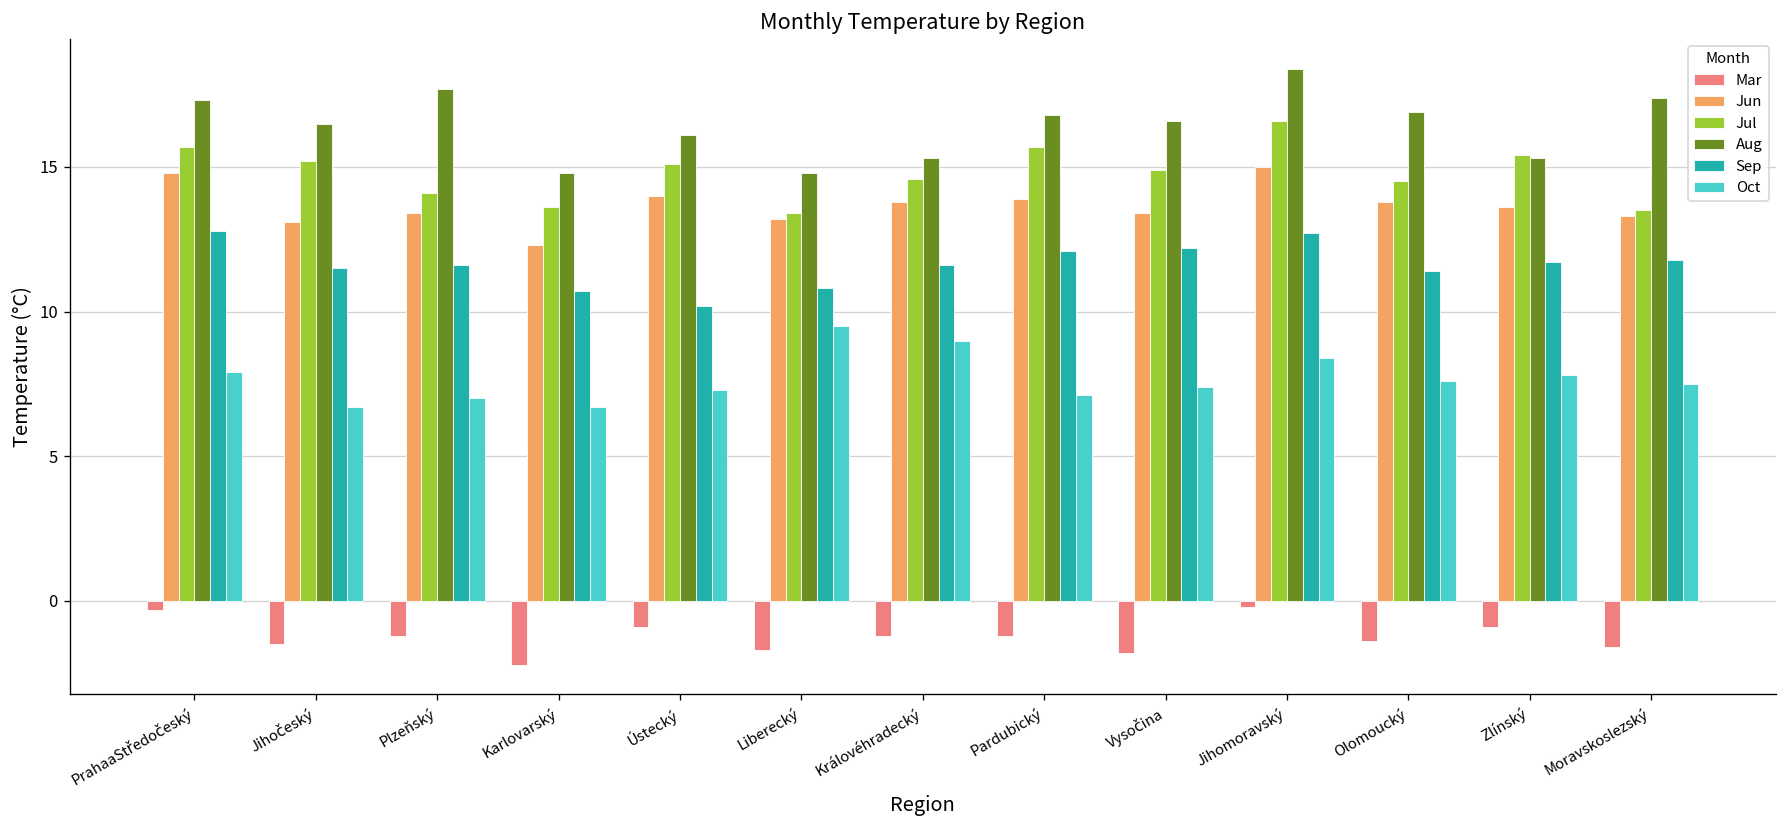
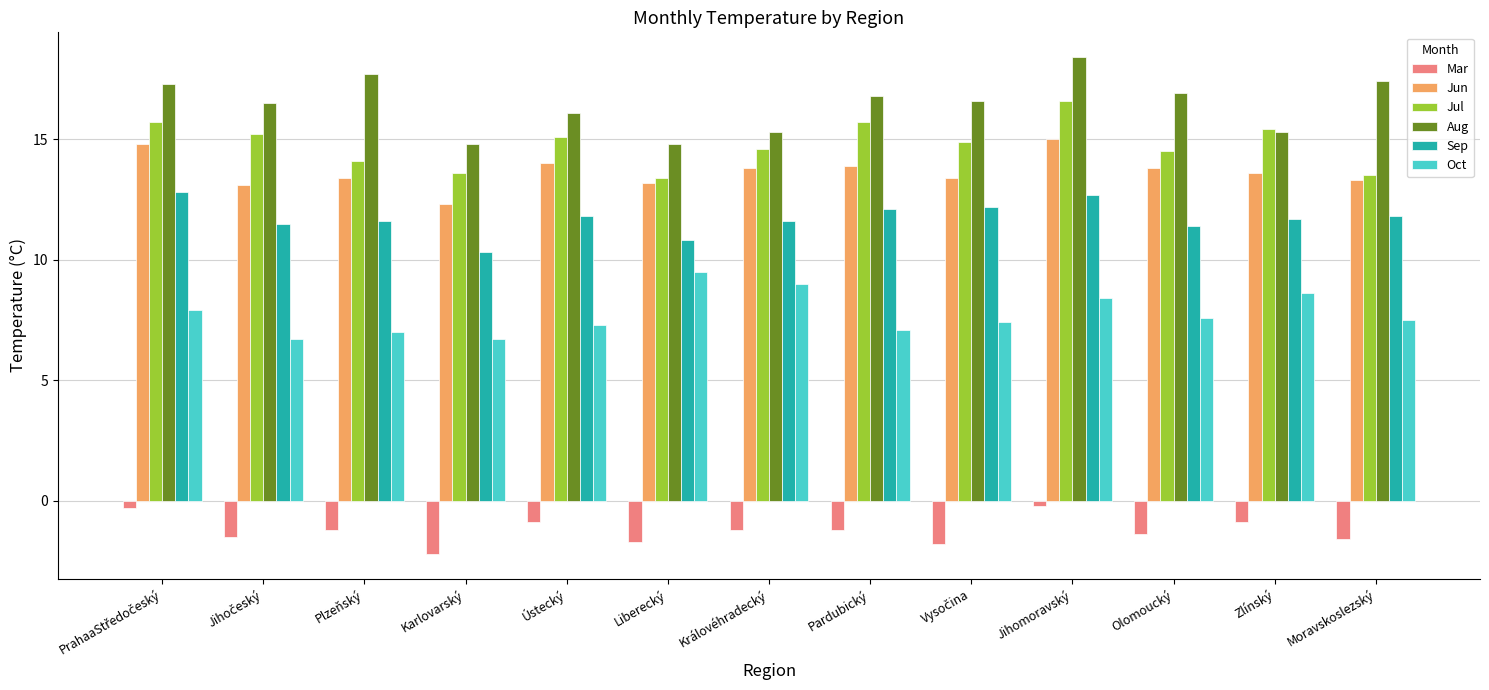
Sep, Karlovarský: 10.7 -> 10.3
Sep, Ústecký: 10.2 -> 11.8
Oct, Zlínský: 7.8 -> 8.6
